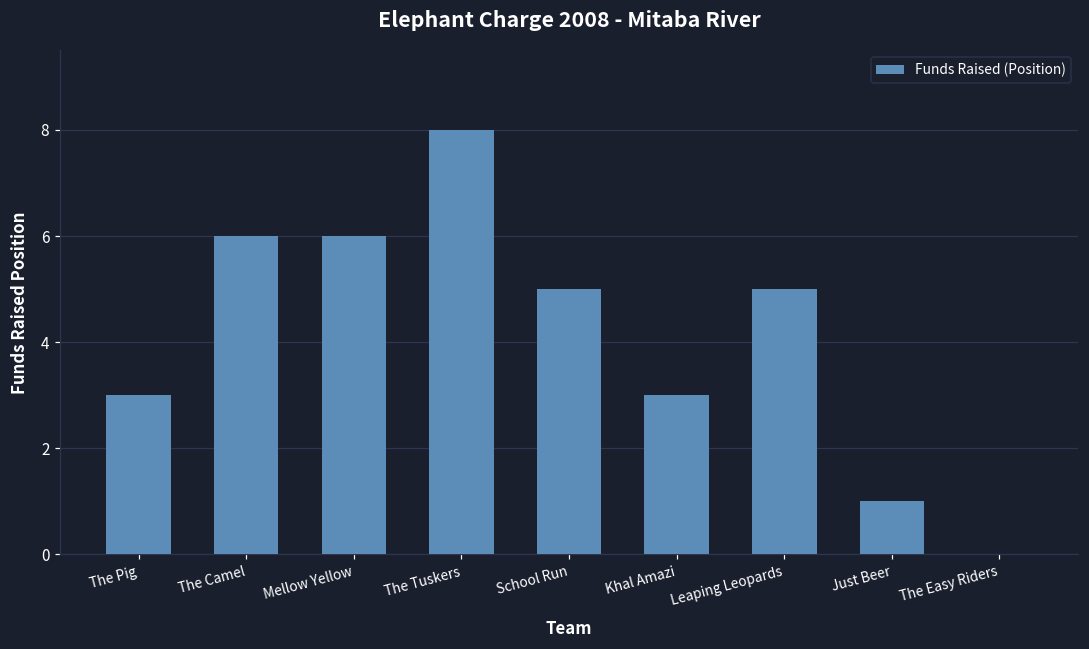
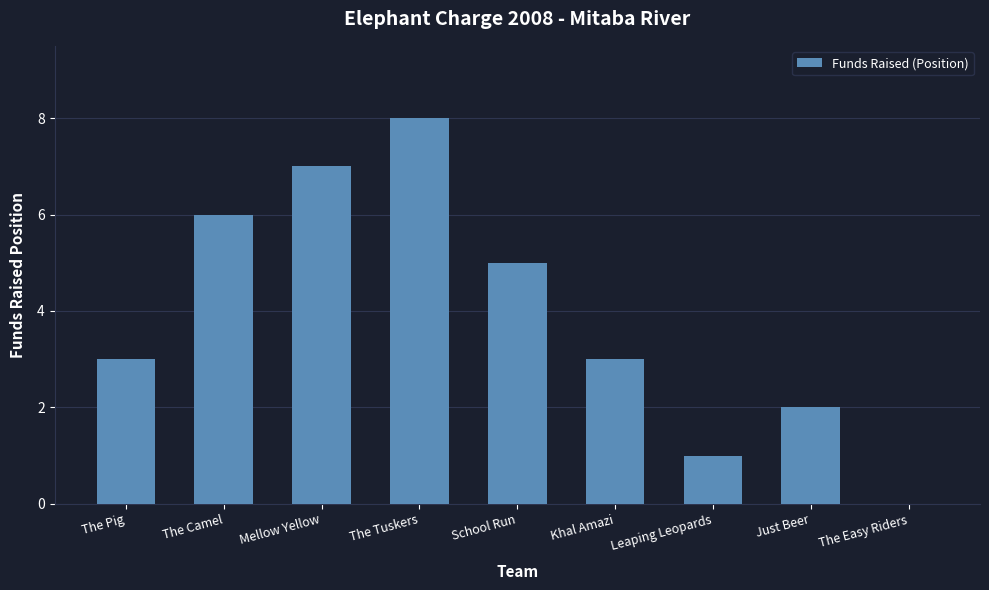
Mellow Yellow: 6 -> 7
Leaping Leopards: 5 -> 1
Just Beer: 1 -> 2
